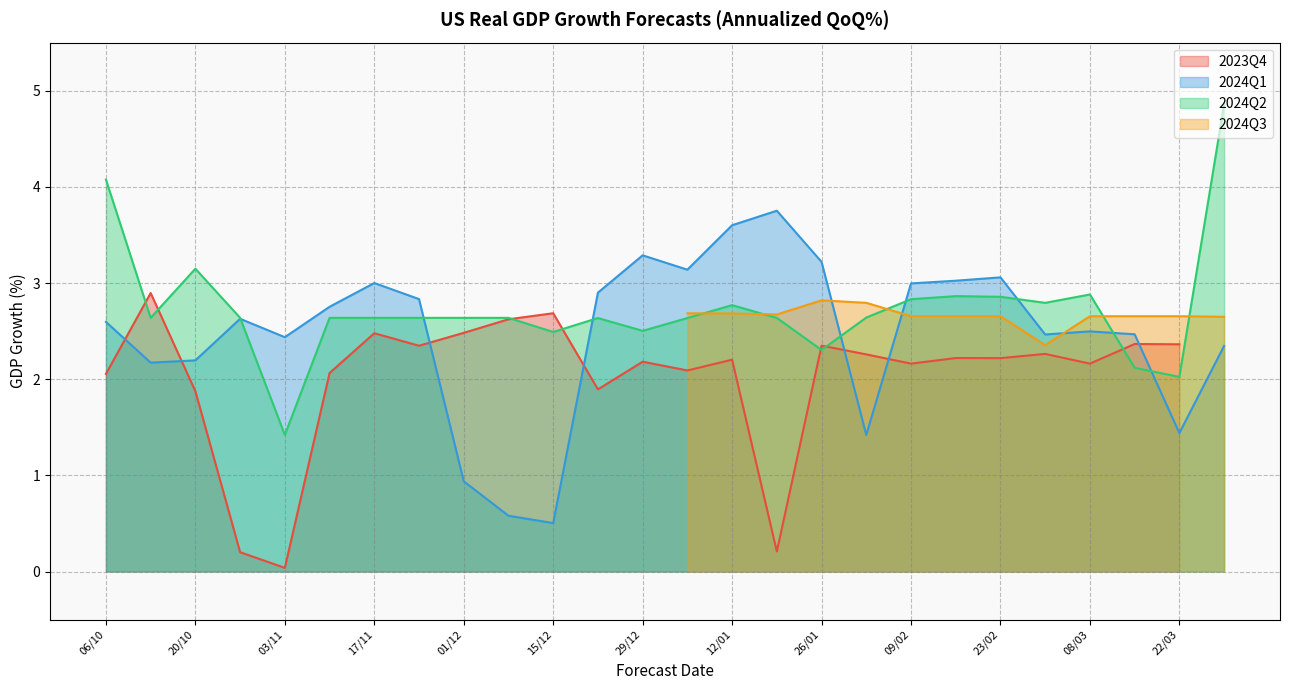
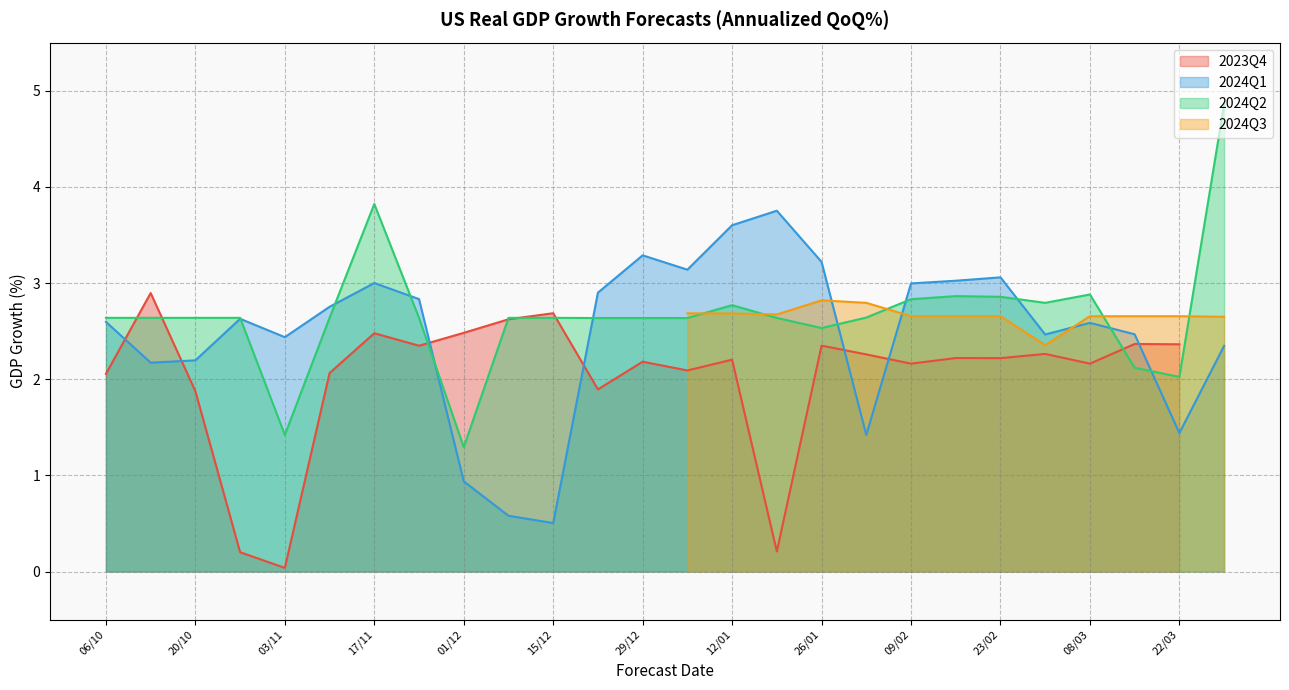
2024Q2, 06/10: 4.1 -> 2.6
2024Q2, 20/10: 3.1 -> 2.6
2024Q2, 17/11: 2.6 -> 3.8
2024Q2, 01/12: 2.6 -> 1.3
2024Q2, 15/12: 2.5 -> 2.6
2024Q2, 29/12: 2.5 -> 2.6
2024Q2, 26/01: 2.3 -> 2.5
2024Q1, 08/03: 2.5 -> 2.6
